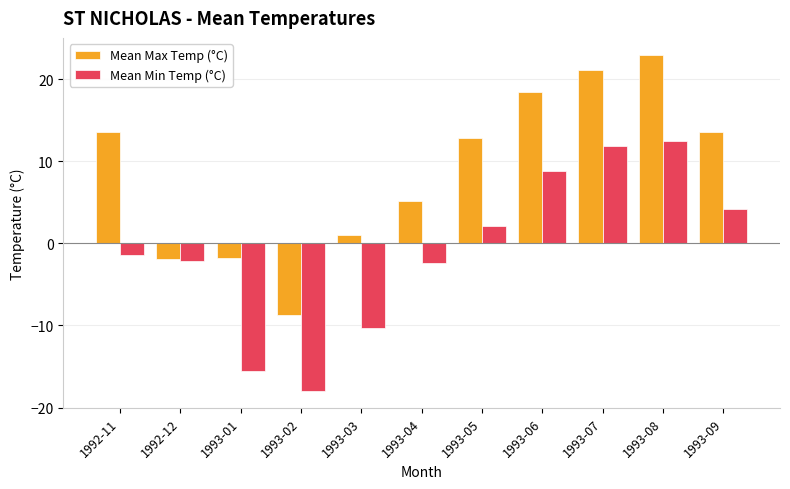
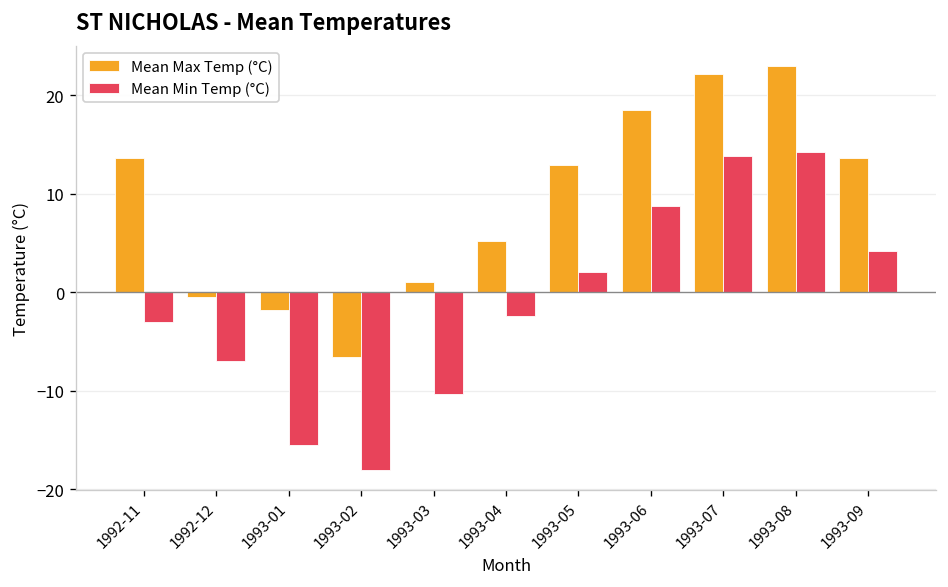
Mean Min Temp (°C), 1992-11: -1 -> -3
Mean Max Temp (°C), 1992-12: -2 -> -1
Mean Min Temp (°C), 1992-12: -2 -> -7
Mean Max Temp (°C), 1993-02: -9 -> -7
Mean Max Temp (°C), 1993-07: 21 -> 22
Mean Min Temp (°C), 1993-07: 12 -> 14
Mean Min Temp (°C), 1993-08: 13 -> 14
